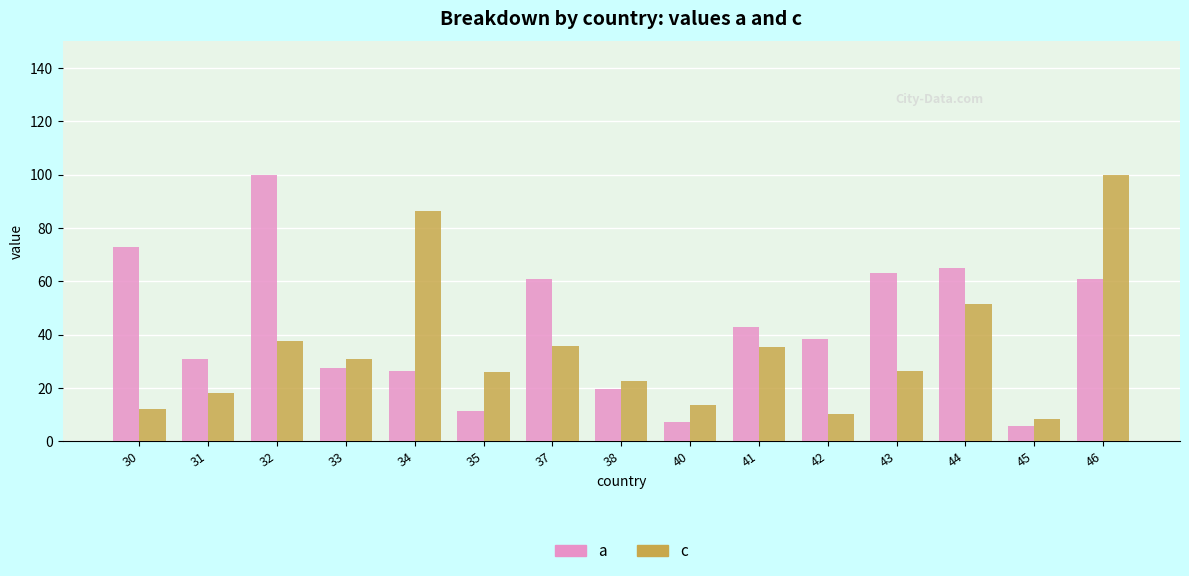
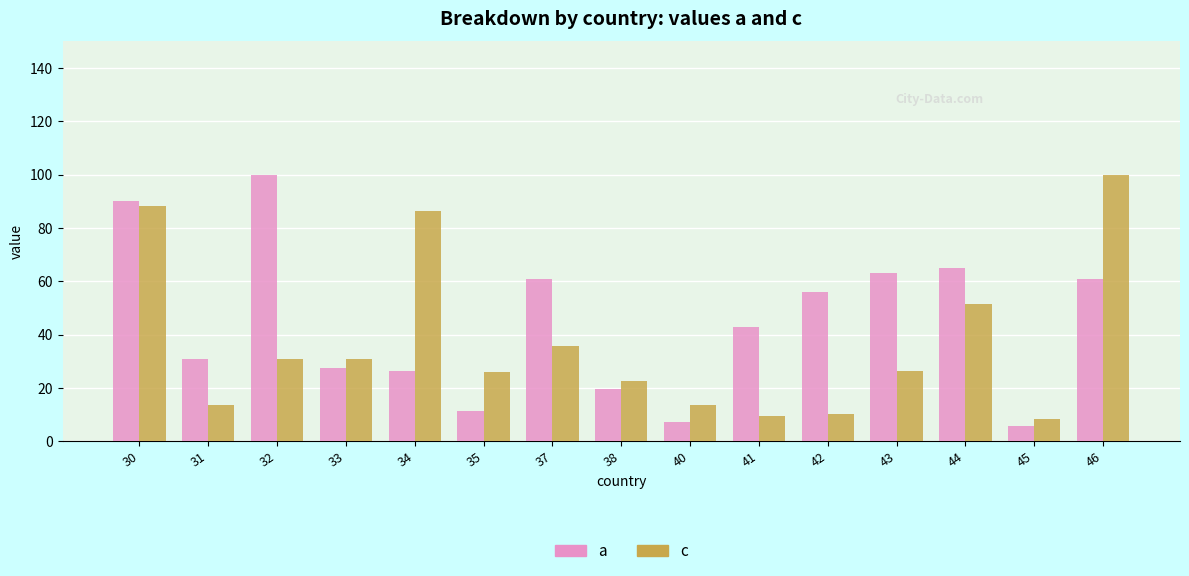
a, 30: 73 -> 90
c, 30: 12 -> 88
c, 31: 18 -> 13
c, 32: 38 -> 31
c, 41: 35 -> 9
a, 42: 38 -> 56
